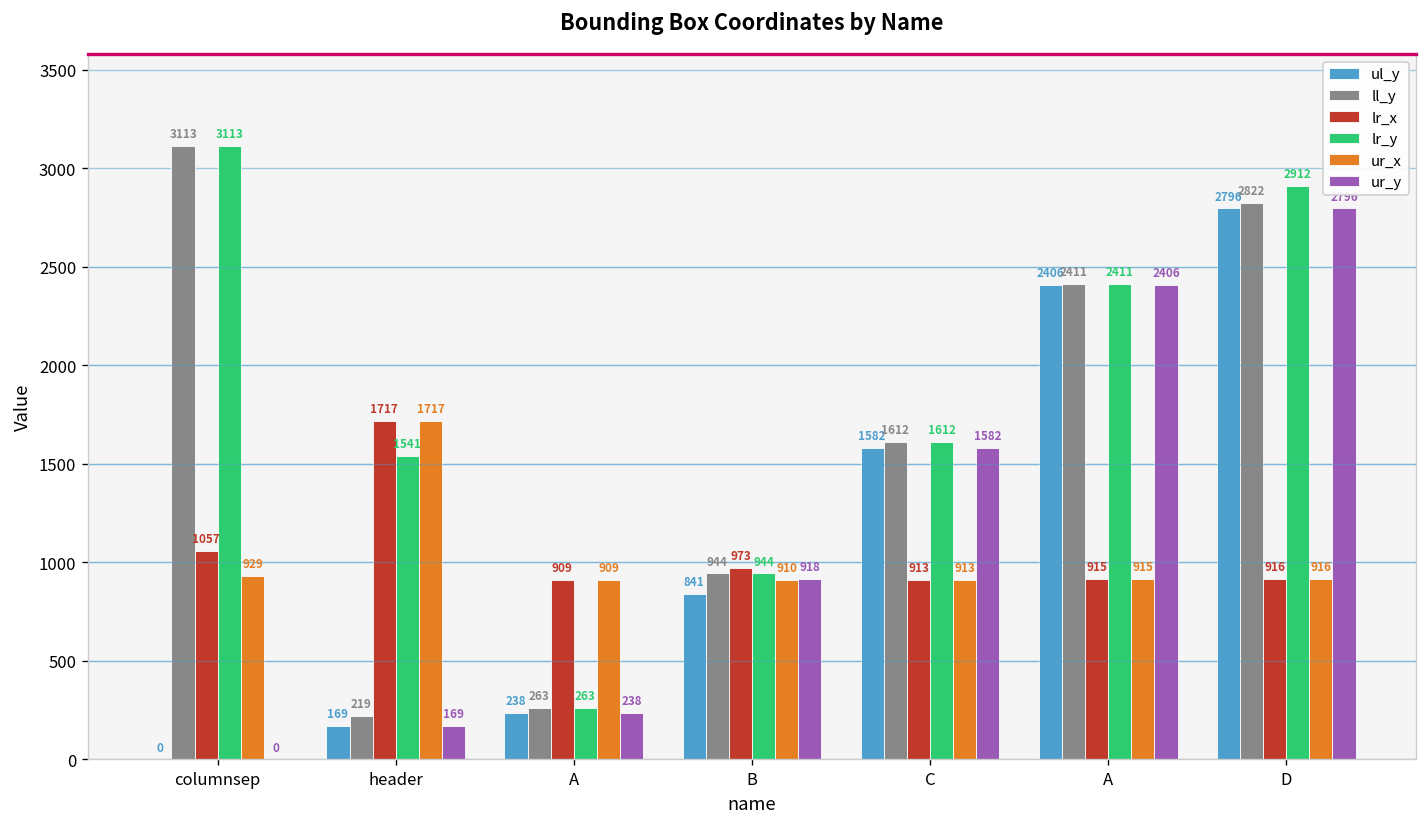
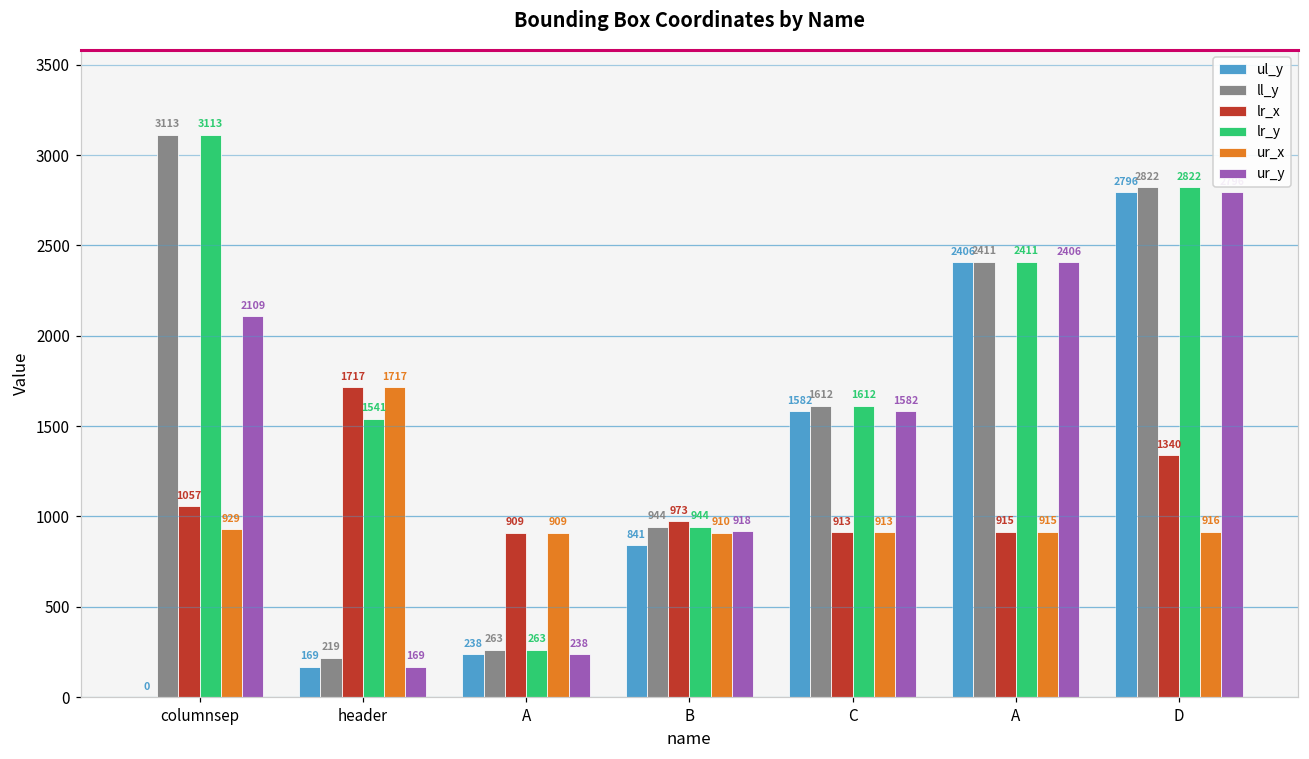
ur_y, columnsep: 0 -> 2109
lr_x, D: 916 -> 1340
lr_y, D: 2912 -> 2822
